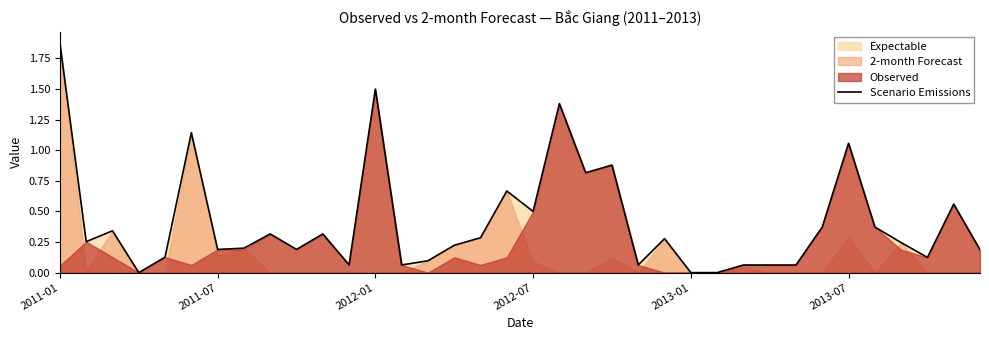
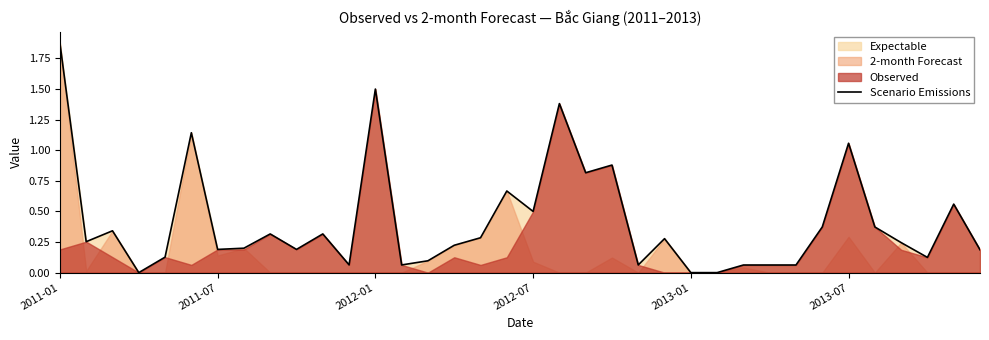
Observed, 2011-01: 0.06 -> 0.19
